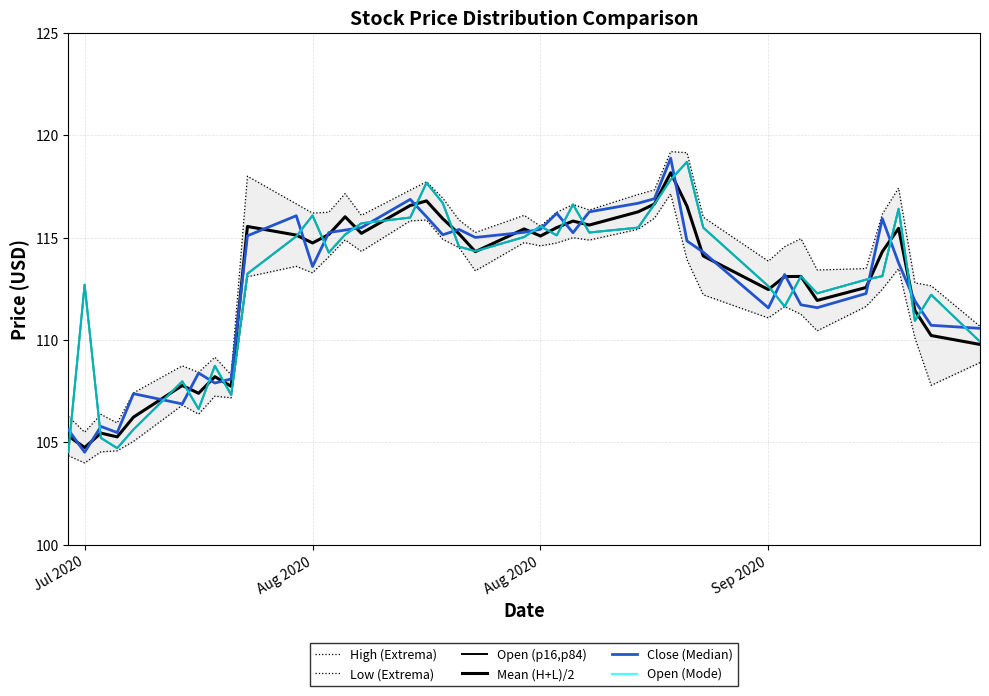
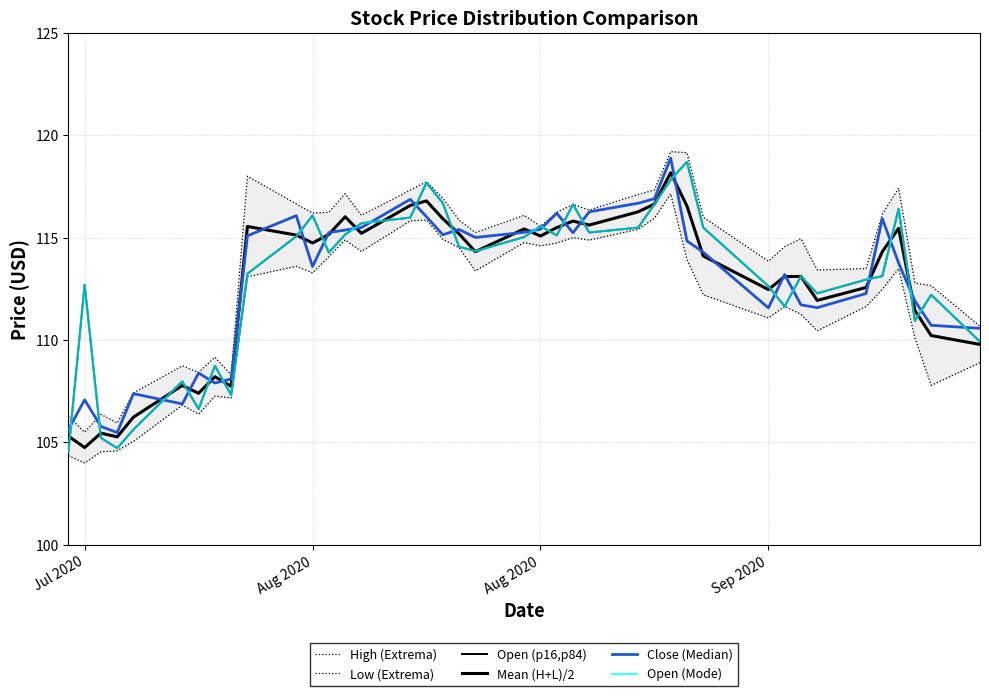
Close (Median), Jul 2020: 104.5 -> 107.1
